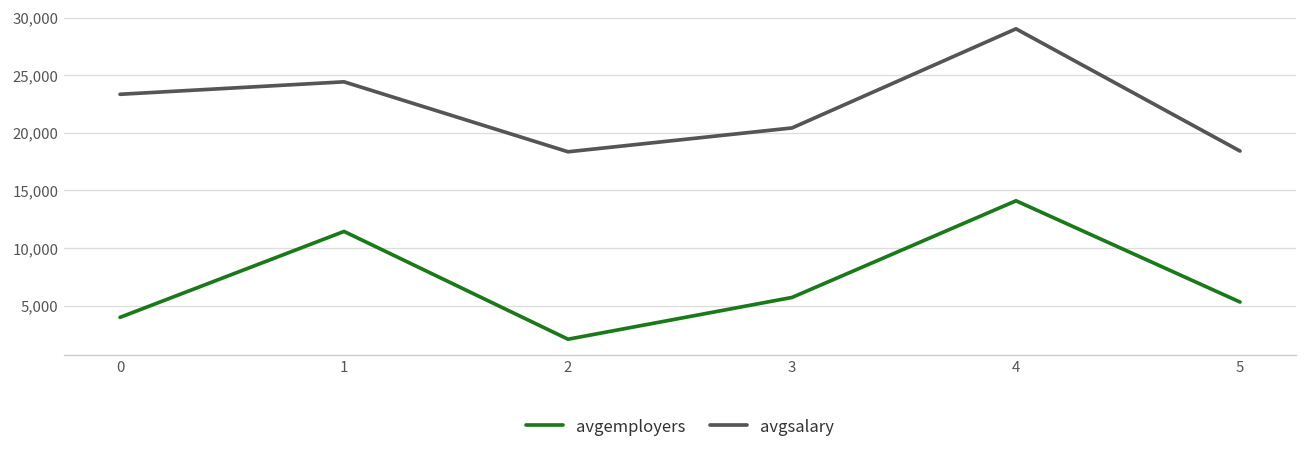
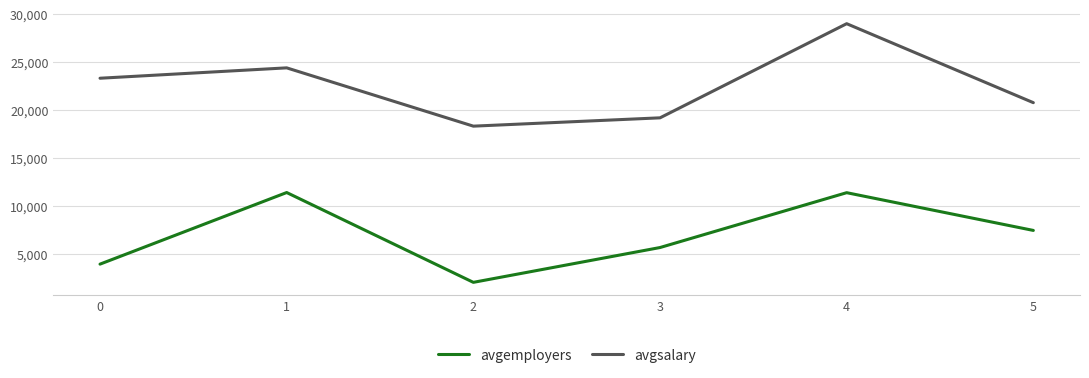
avgsalary, 3: 20,000 -> 19,000
avgemployers, 4: 14,000 -> 11,000
avgemployers, 5: 5,000 -> 7,000
avgsalary, 5: 18,000 -> 21,000
